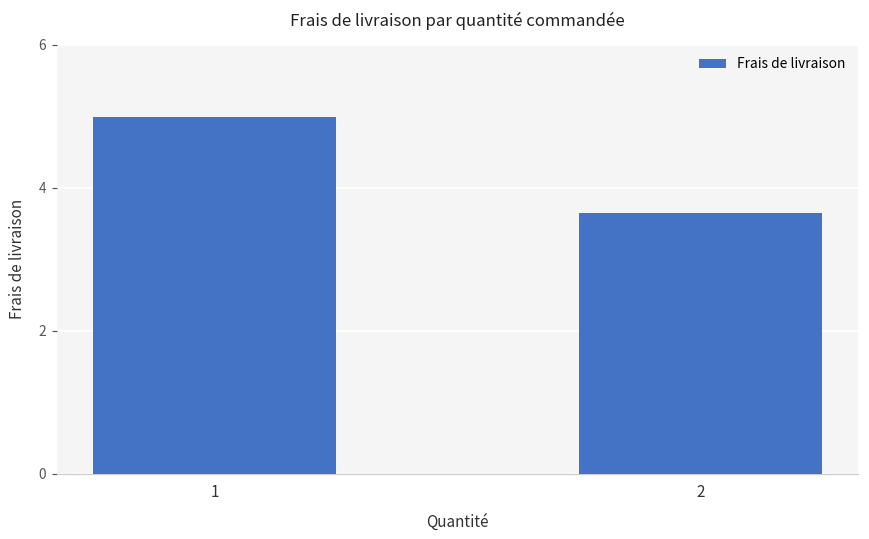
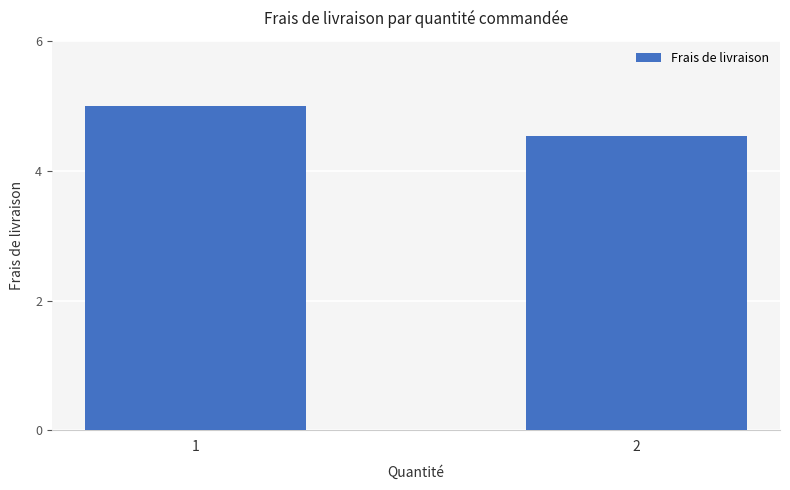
2: 3.6 -> 4.5
